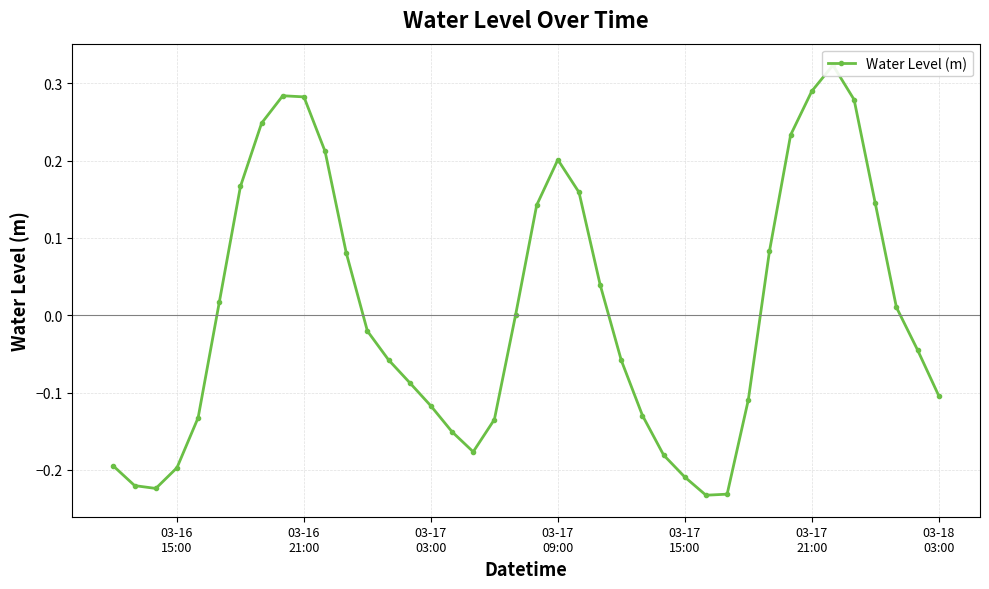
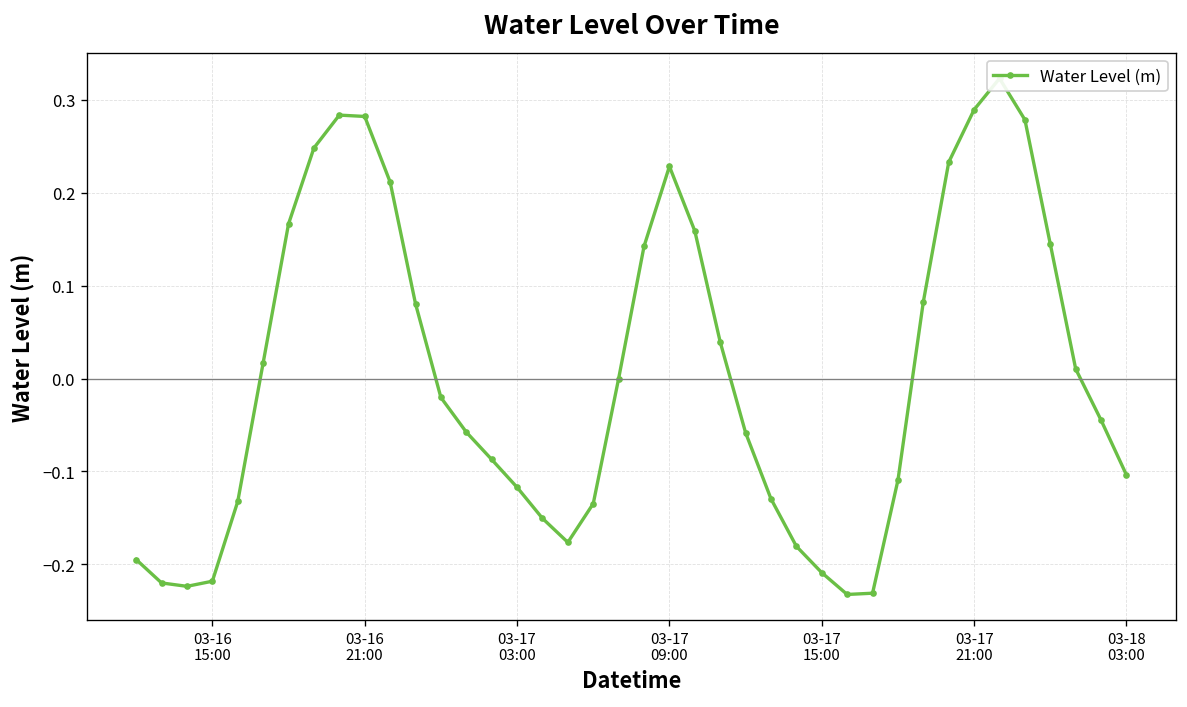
03-16 15:00: -0.20 -> -0.22
03-17 09:00: 0.20 -> 0.23
